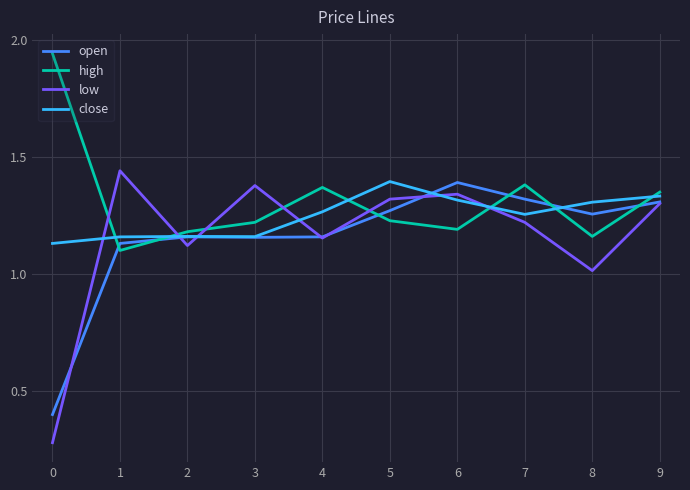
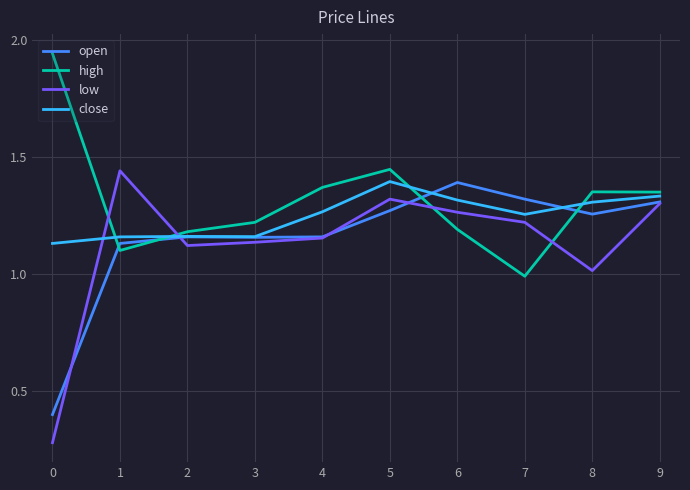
low, 3: 1.38 -> 1.14
high, 5: 1.23 -> 1.45
low, 6: 1.34 -> 1.26
high, 7: 1.38 -> 0.99
high, 8: 1.16 -> 1.35
